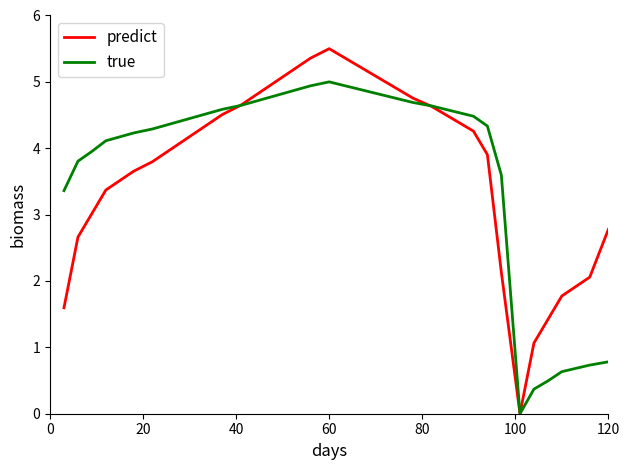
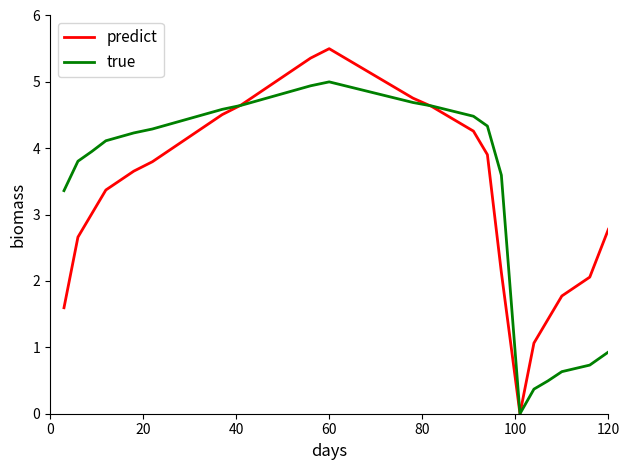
true, 120: 0.8 -> 0.9
